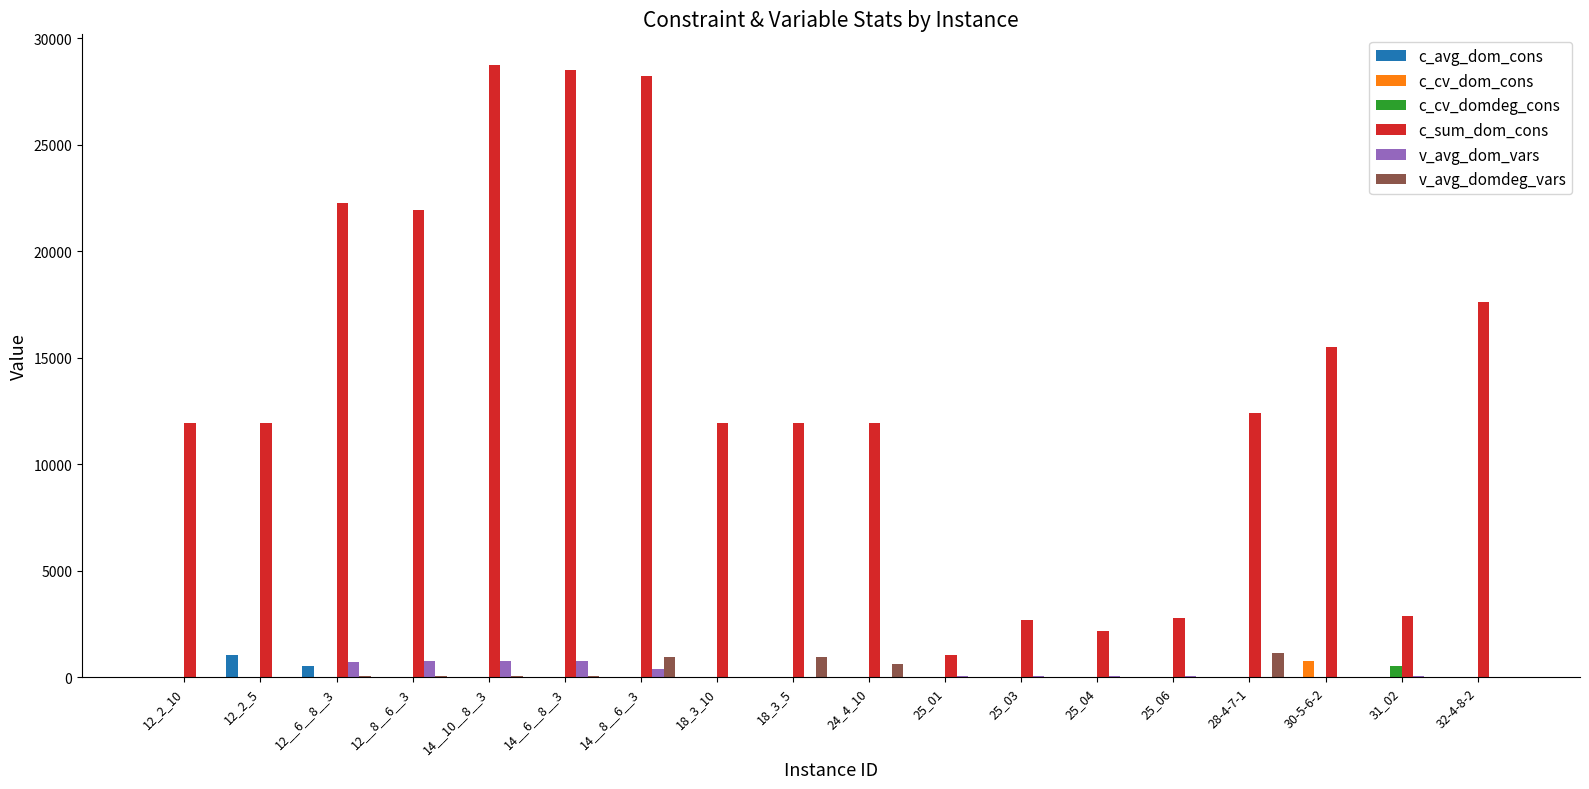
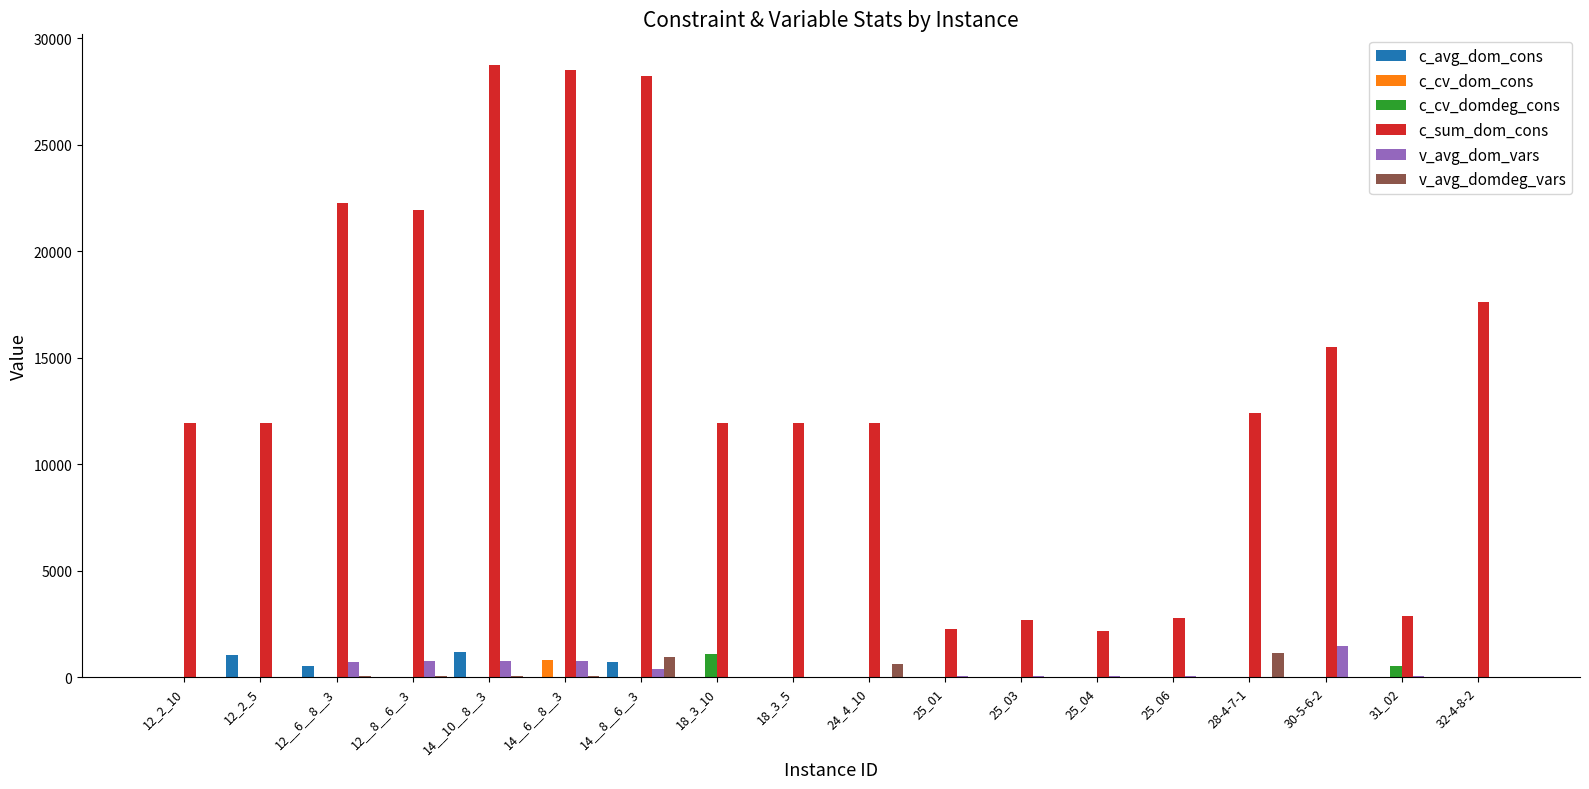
c_avg_dom_cons, 14__10__8__3: 0 -> 1200
c_cv_dom_cons, 14__6__8__3: 0 -> 800
c_avg_dom_cons, 14__8__6__3: 0 -> 700
c_cv_domdeg_cons, 18_3_10: 0 -> 1100
v_avg_domdeg_vars, 18_3_5: 1000 -> 0
c_sum_dom_cons, 25_01: 1100 -> 2300
c_cv_dom_cons, 30-5-6-2: 700 -> 0
v_avg_dom_vars, 30-5-6-2: 0 -> 1500
